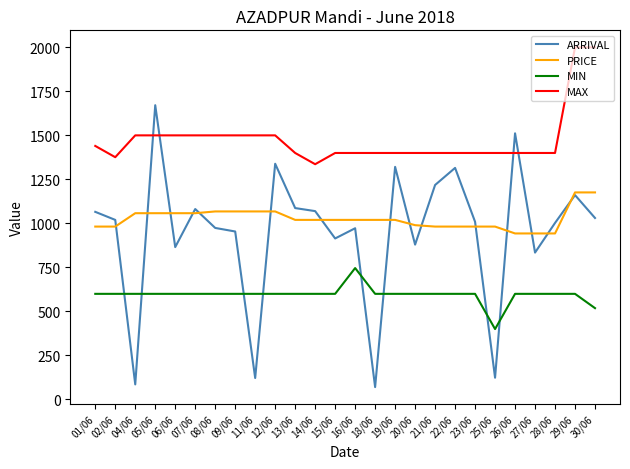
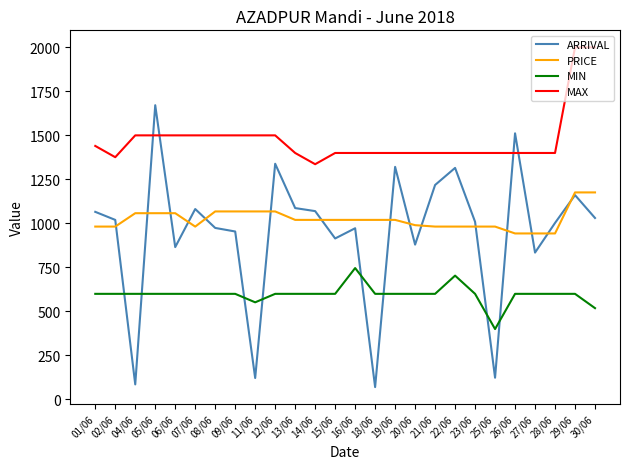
PRICE, 07/06: 1060 -> 980
MIN, 11/06: 600 -> 550
MIN, 22/06: 600 -> 700
